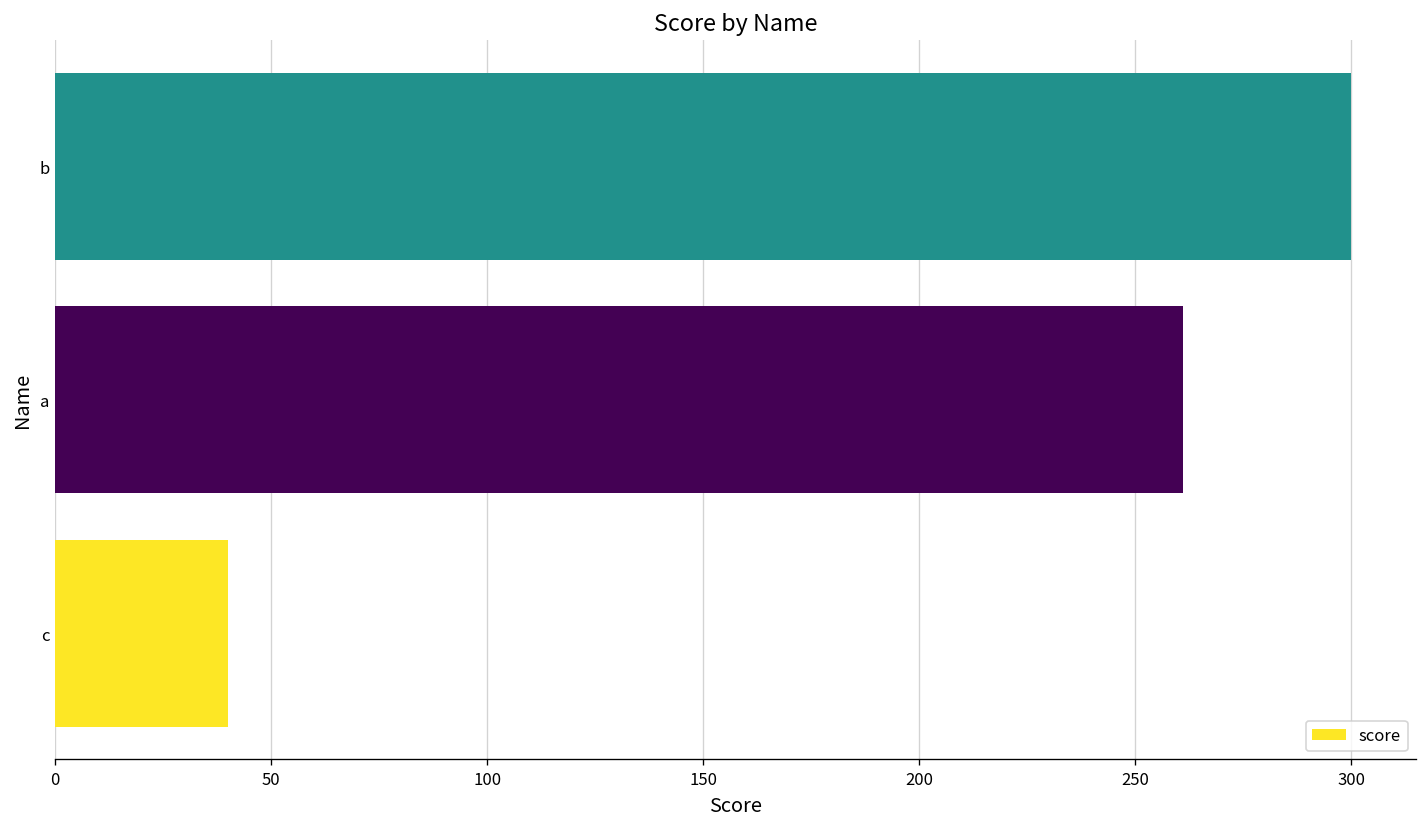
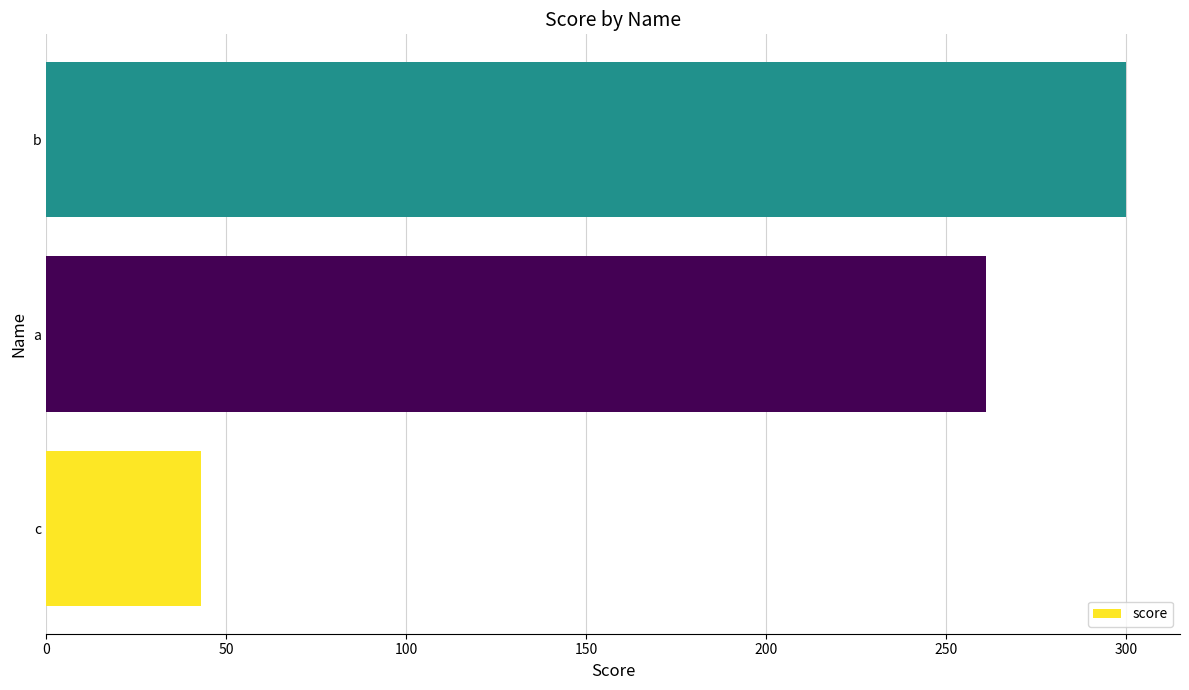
c: 40 -> 43
